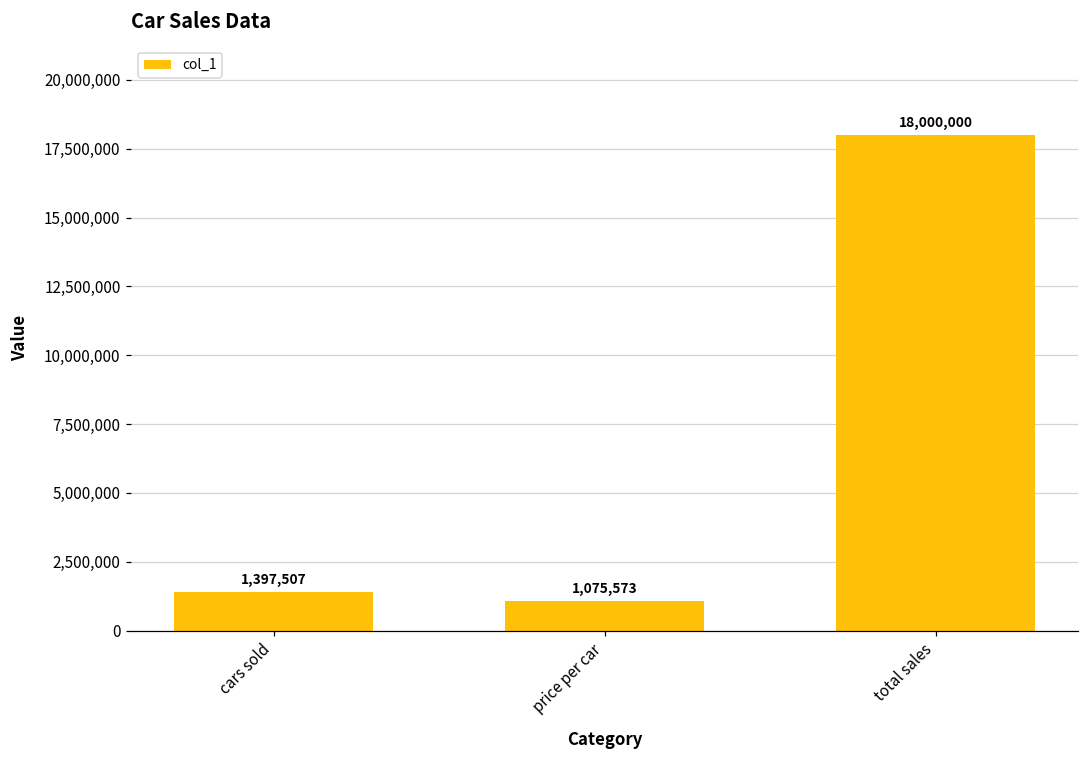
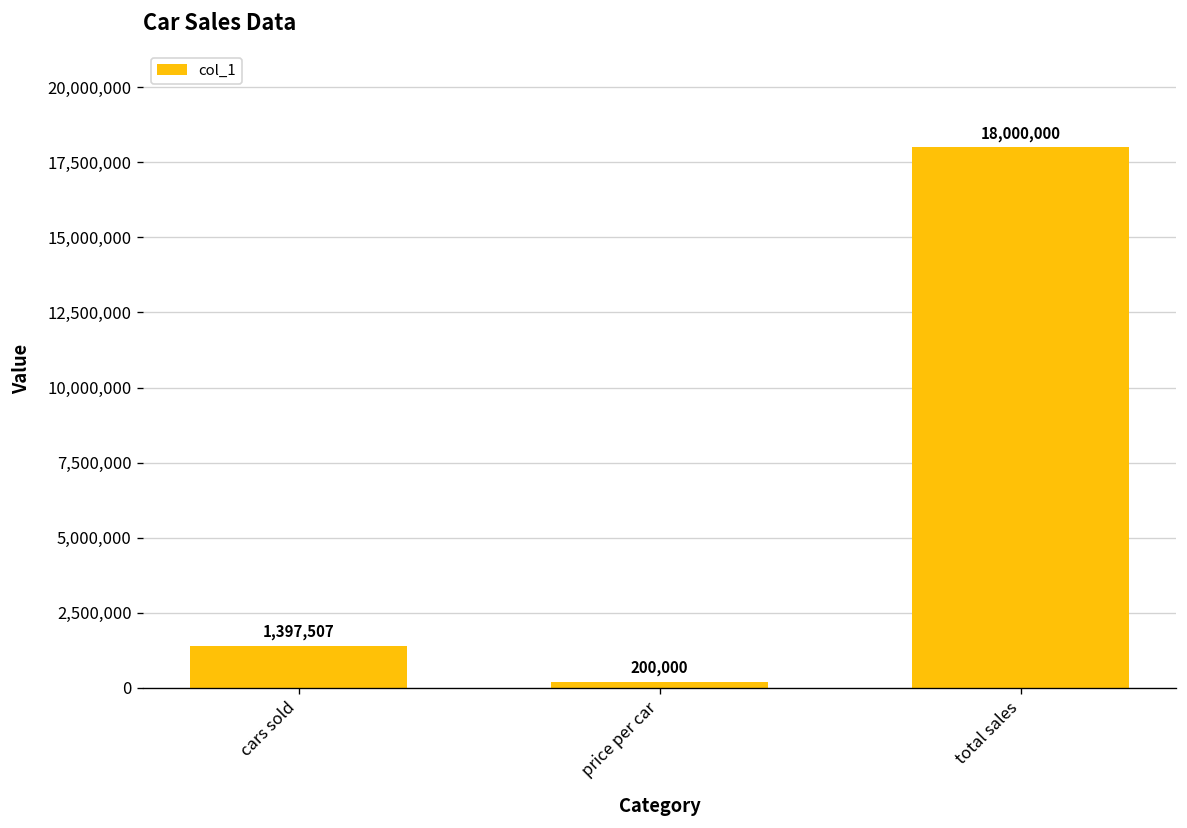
price per car: 1,075,573 -> 200,000
